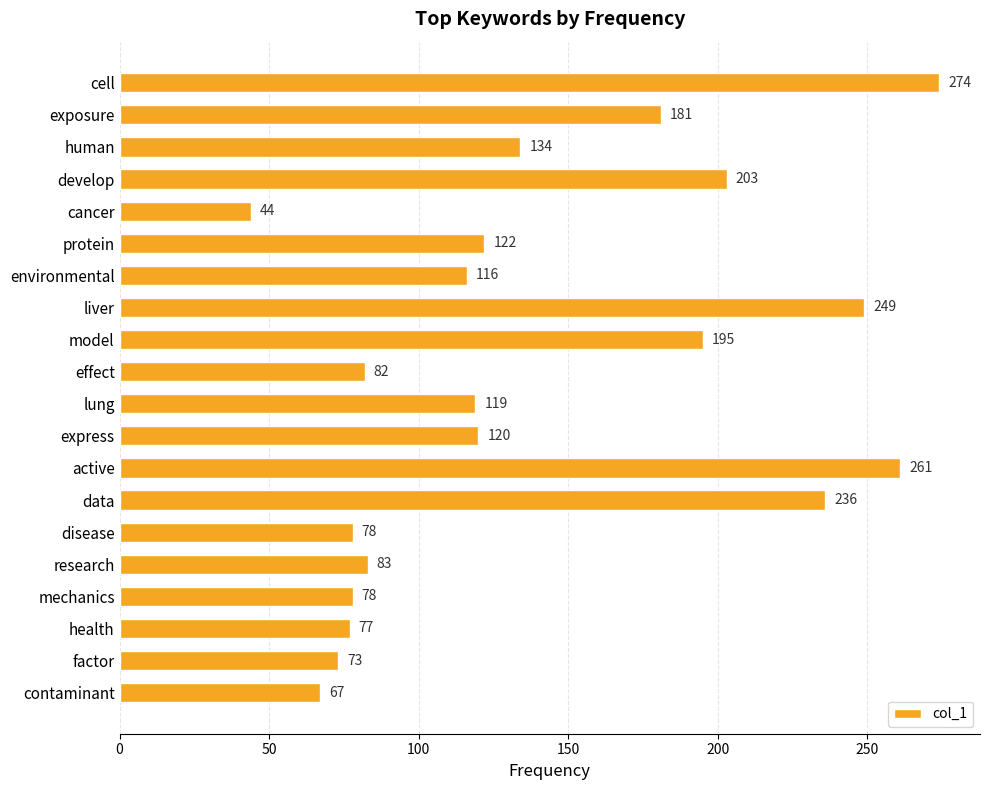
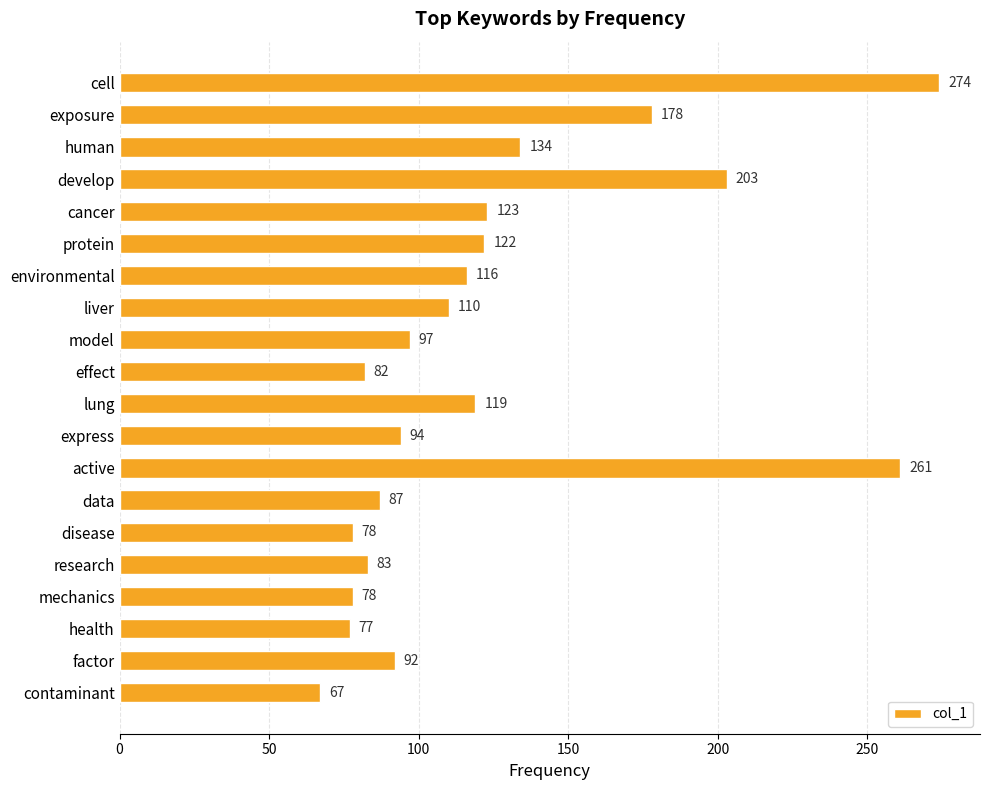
exposure: 181 -> 178
cancer: 44 -> 123
liver: 249 -> 110
model: 195 -> 97
express: 120 -> 94
data: 236 -> 87
factor: 73 -> 92
